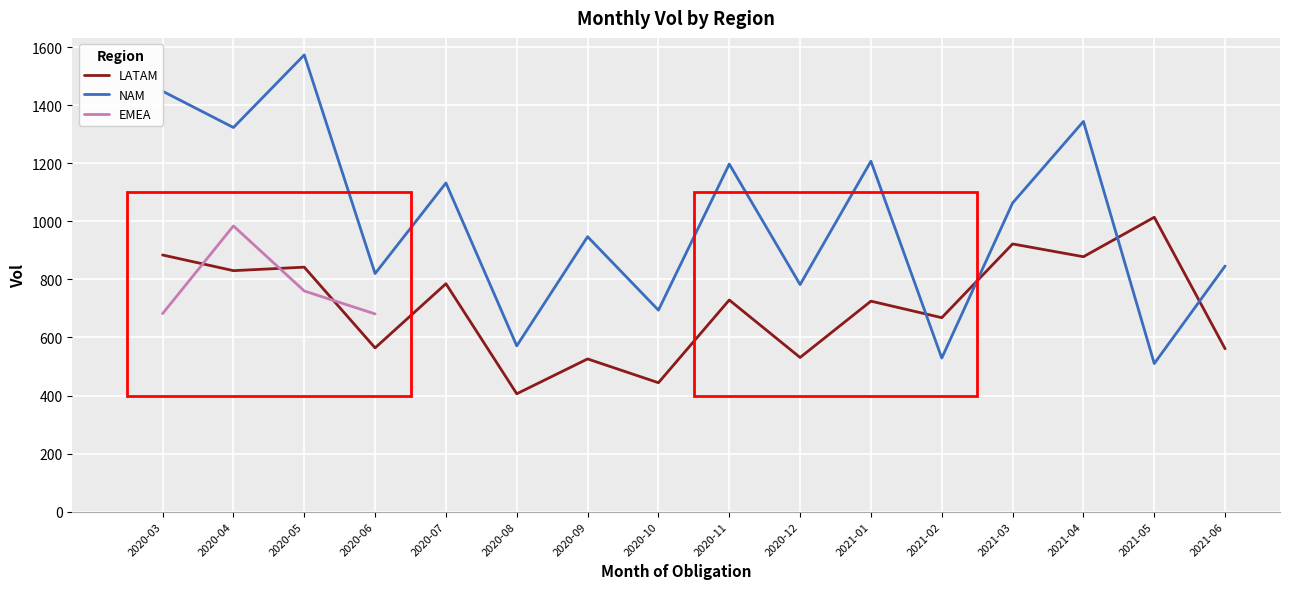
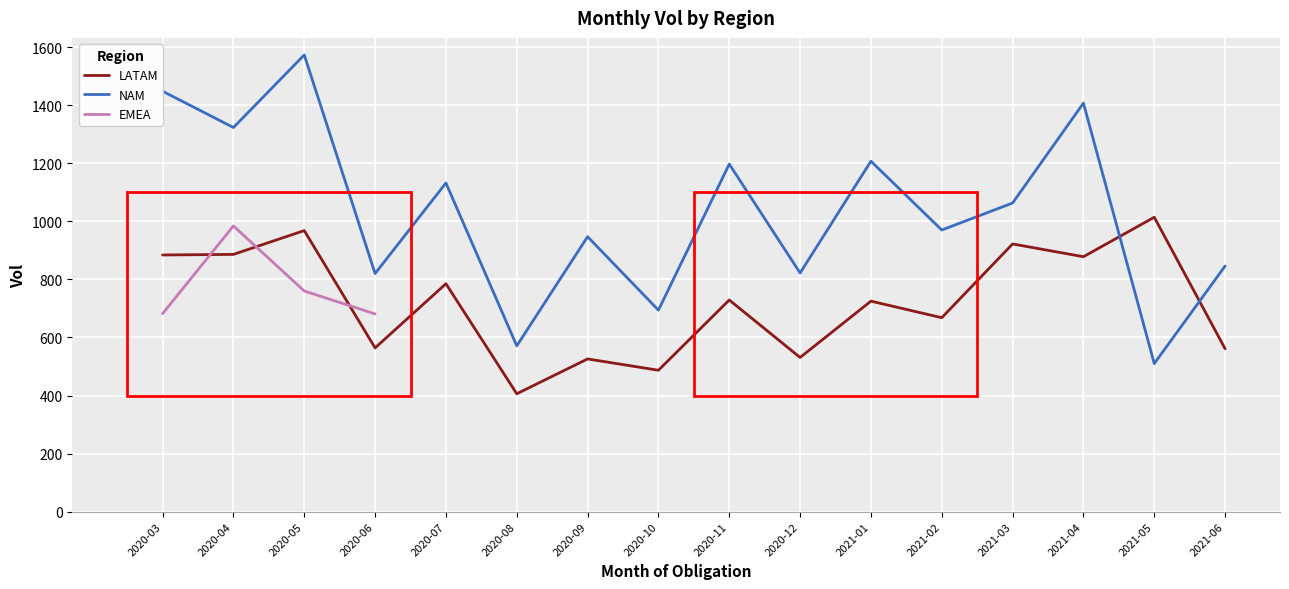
LATAM, 2020-04: 830 -> 890
LATAM, 2020-05: 840 -> 970
LATAM, 2020-10: 440 -> 490
NAM, 2020-12: 780 -> 820
NAM, 2021-02: 530 -> 970
NAM, 2021-04: 1340 -> 1410
